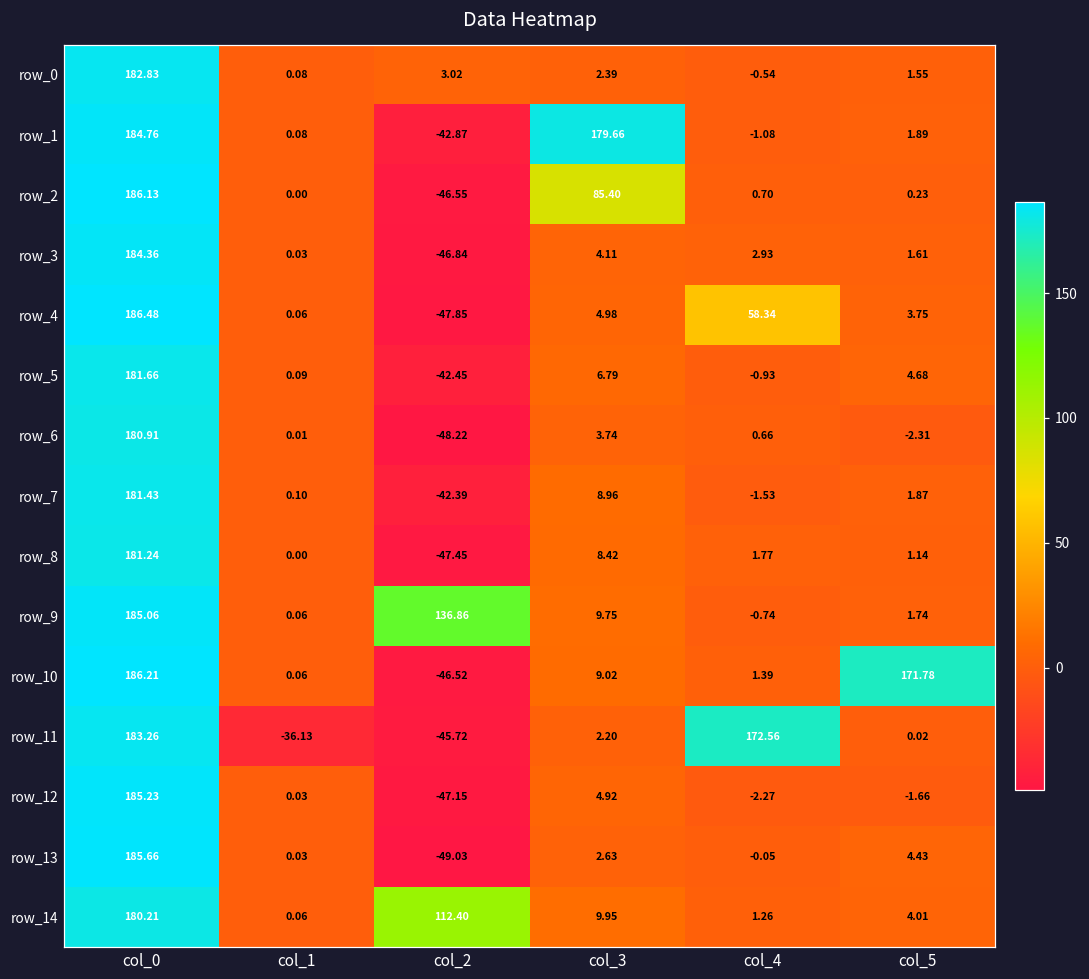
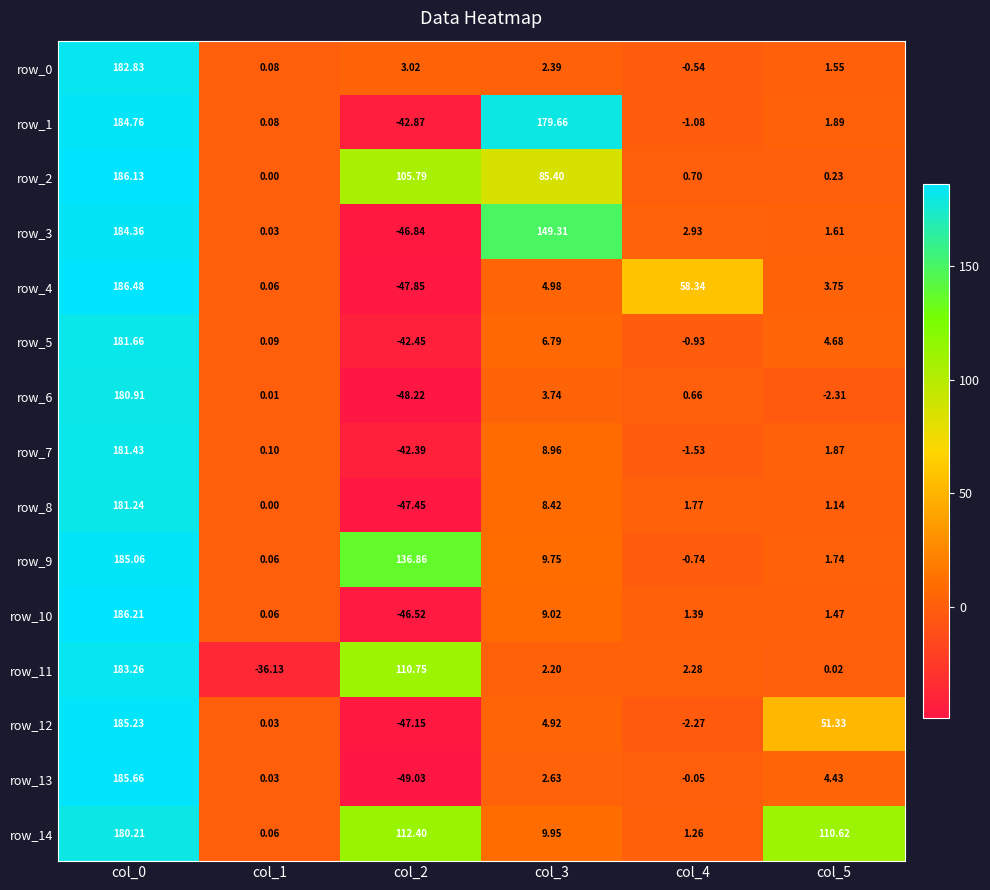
row_2, col_2: -46.55 -> 105.79
row_3, col_3: 4.11 -> 149.31
row_10, col_5: 171.78 -> 1.47
row_11, col_2: -45.72 -> 110.75
row_11, col_4: 172.56 -> 2.28
row_12, col_5: -1.66 -> 51.33
row_14, col_5: 4.01 -> 110.62
